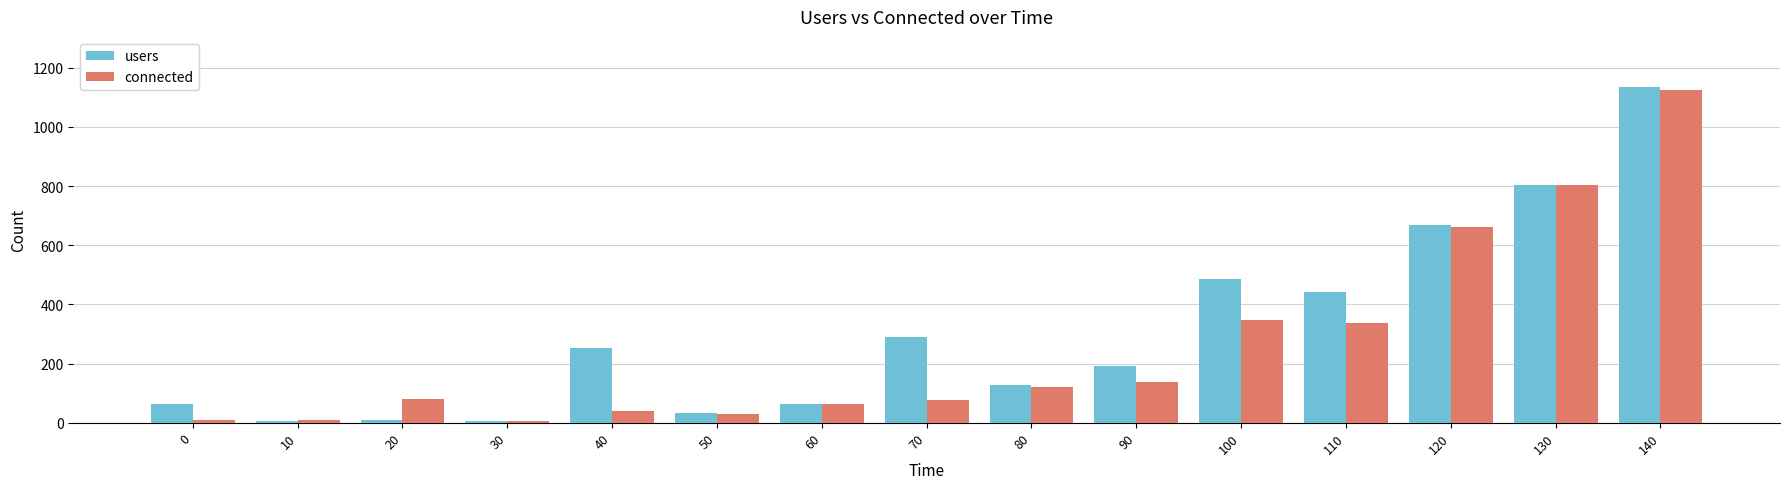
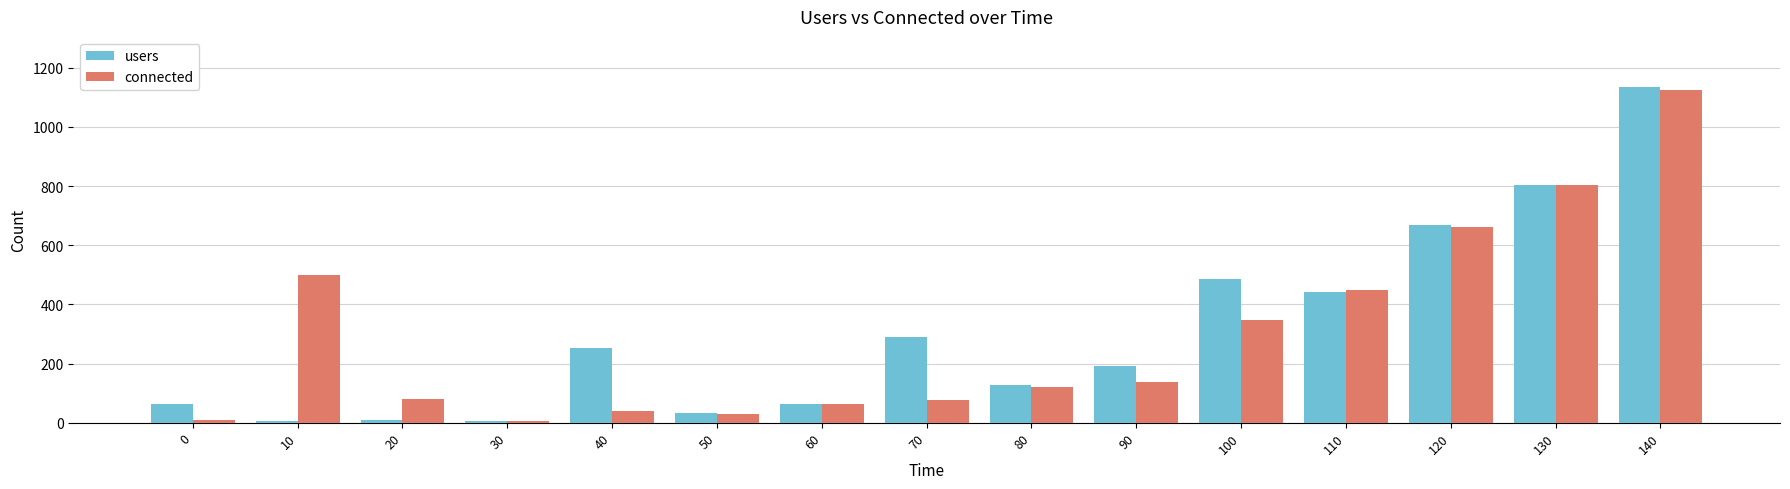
connected, 10: 10 -> 500
connected, 110: 340 -> 450
